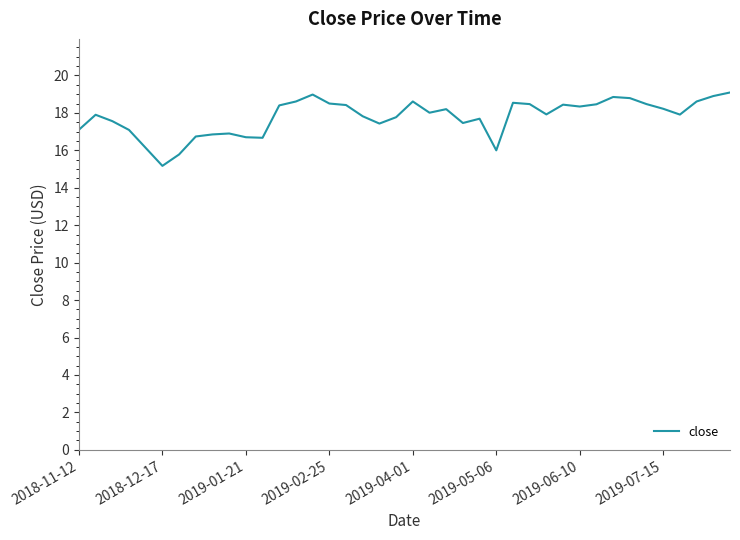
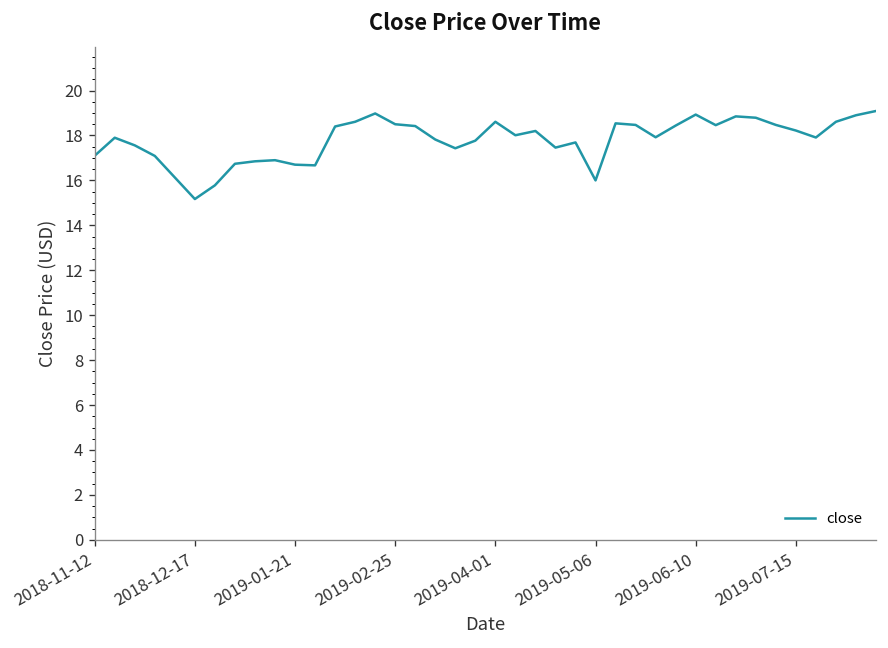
2019-06-10: 18.3 -> 18.9
